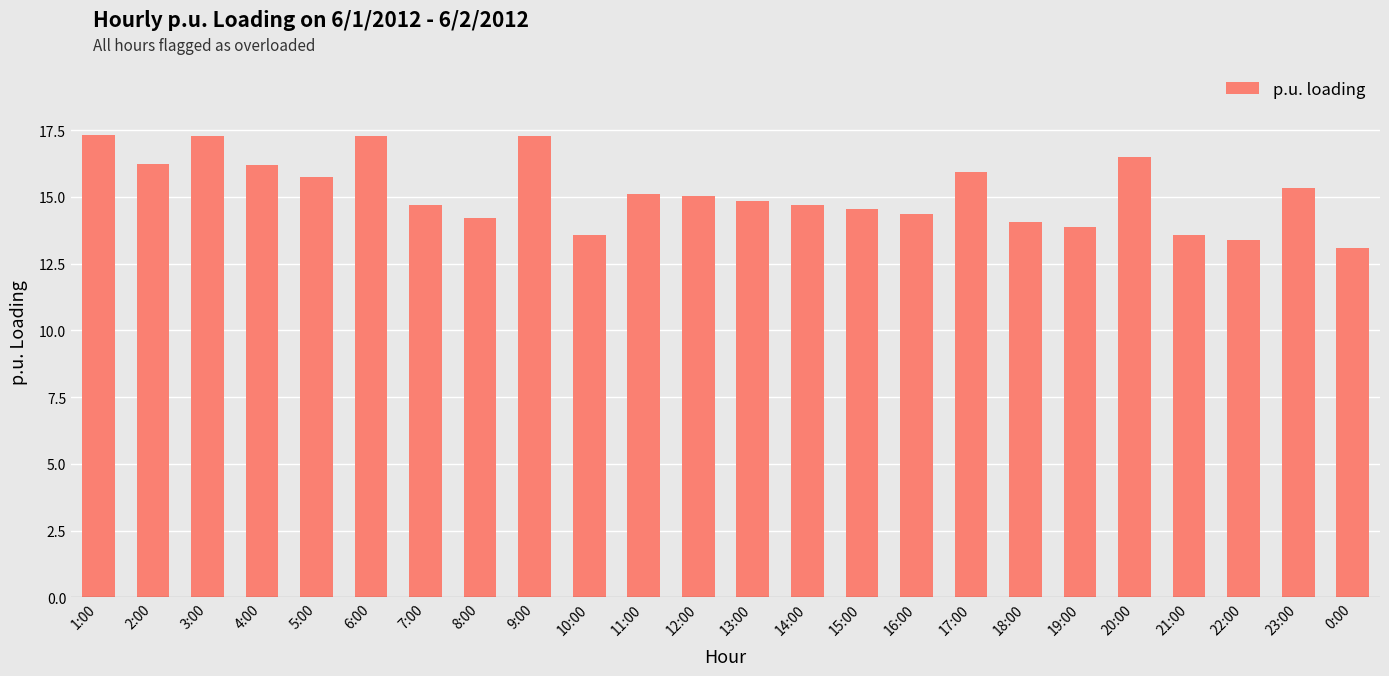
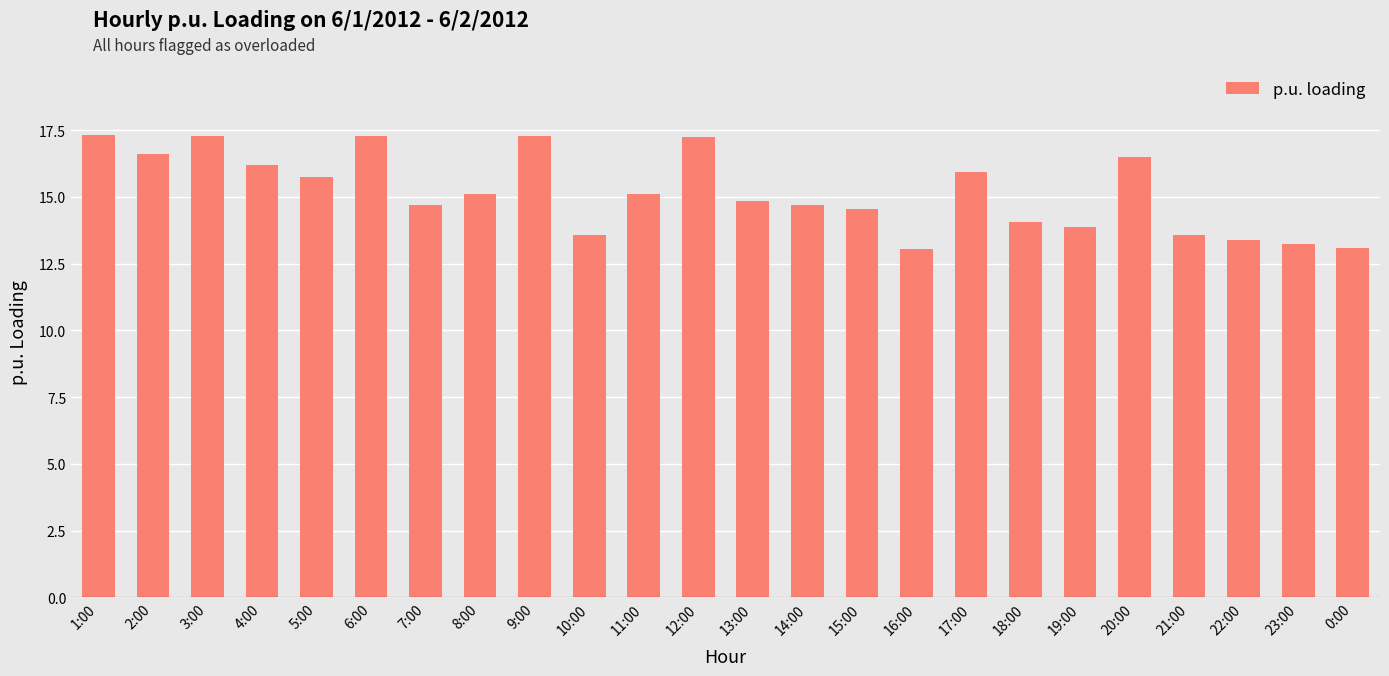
2:00: 16.2 -> 16.6
8:00: 14.2 -> 15.1
12:00: 15.0 -> 17.2
16:00: 14.4 -> 13.1
23:00: 15.3 -> 13.2
